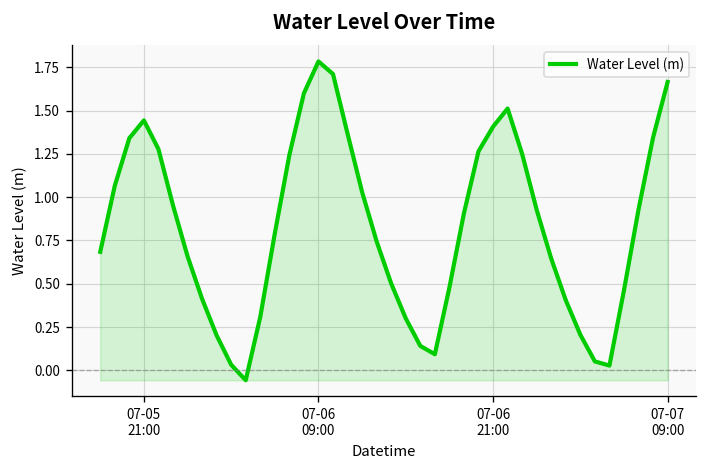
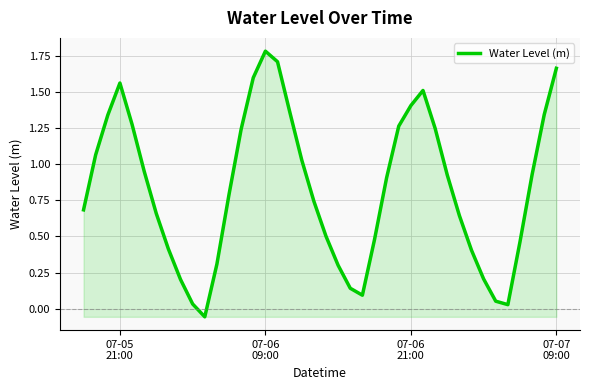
07-05 21:00: 1.44 -> 1.56
